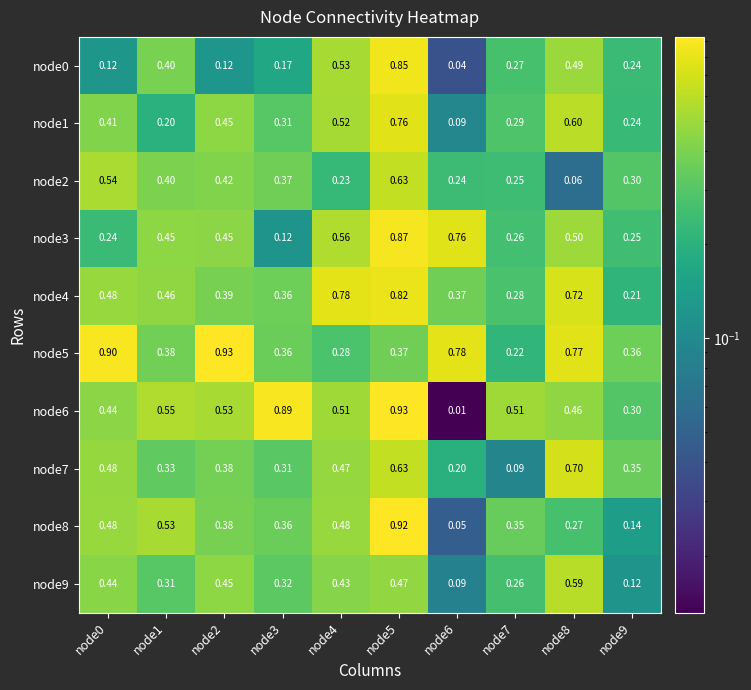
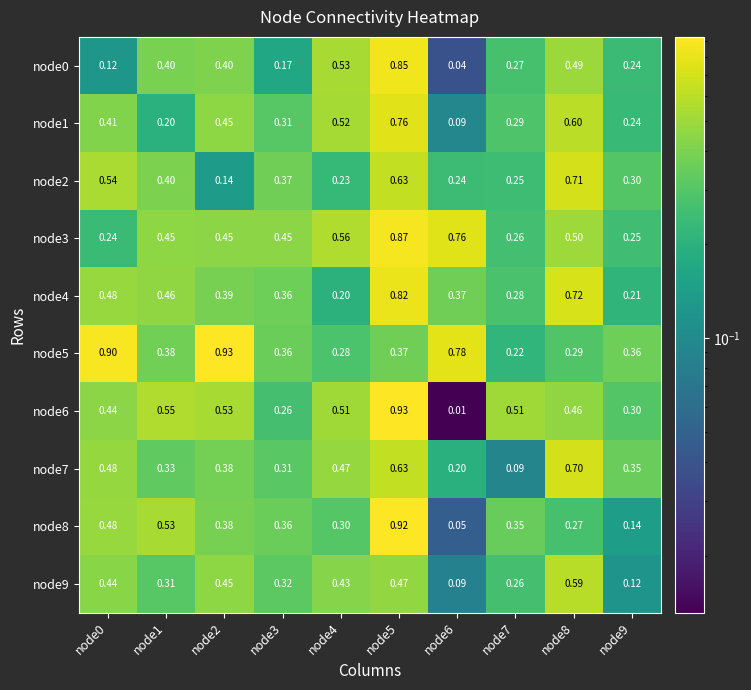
node0, node2: 0.12 -> 0.40
node2, node2: 0.42 -> 0.14
node2, node8: 0.06 -> 0.71
node3, node3: 0.12 -> 0.45
node4, node4: 0.78 -> 0.20
node5, node8: 0.77 -> 0.29
node6, node3: 0.89 -> 0.26
node8, node4: 0.48 -> 0.30
